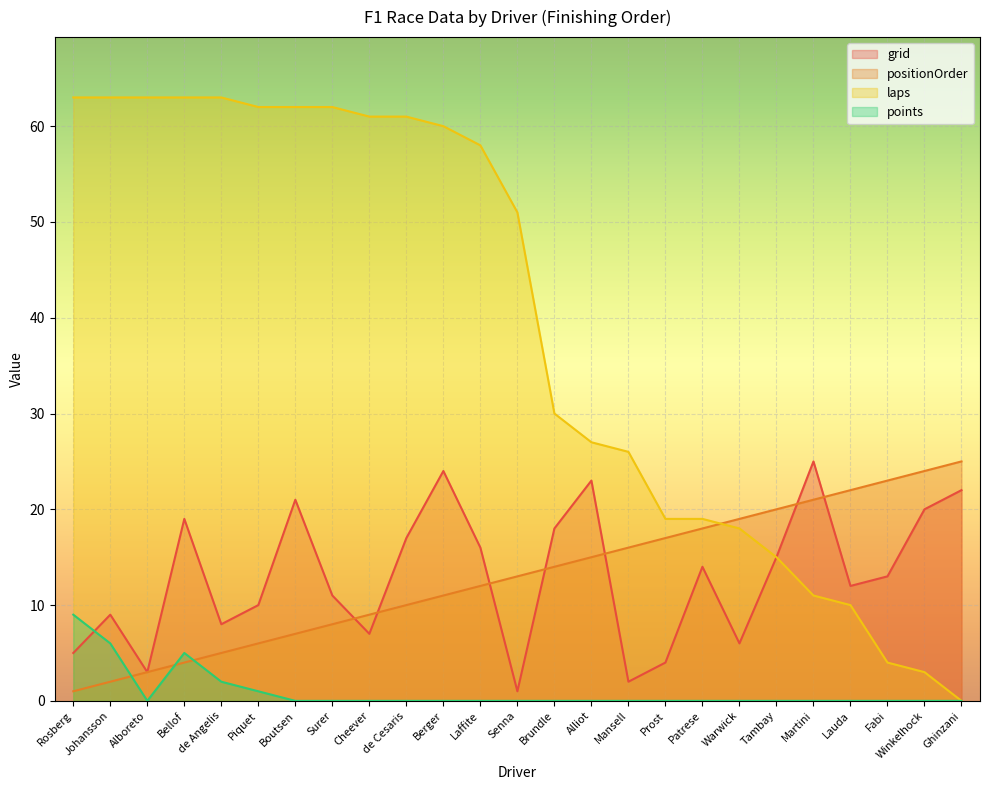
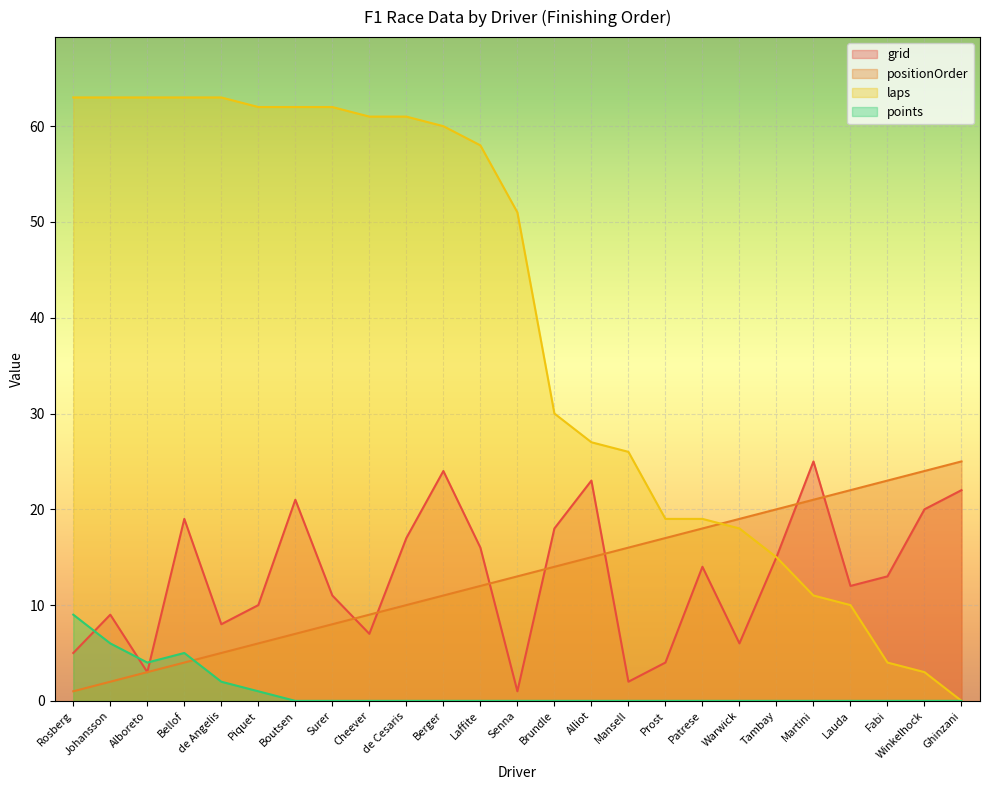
points, Alboreto: 0 -> 4
